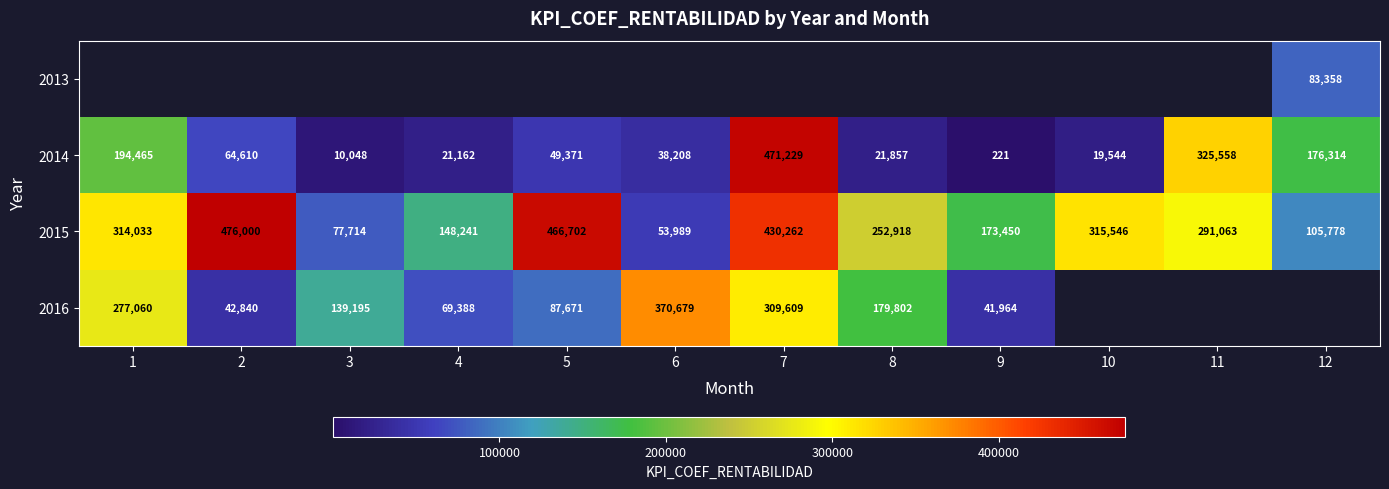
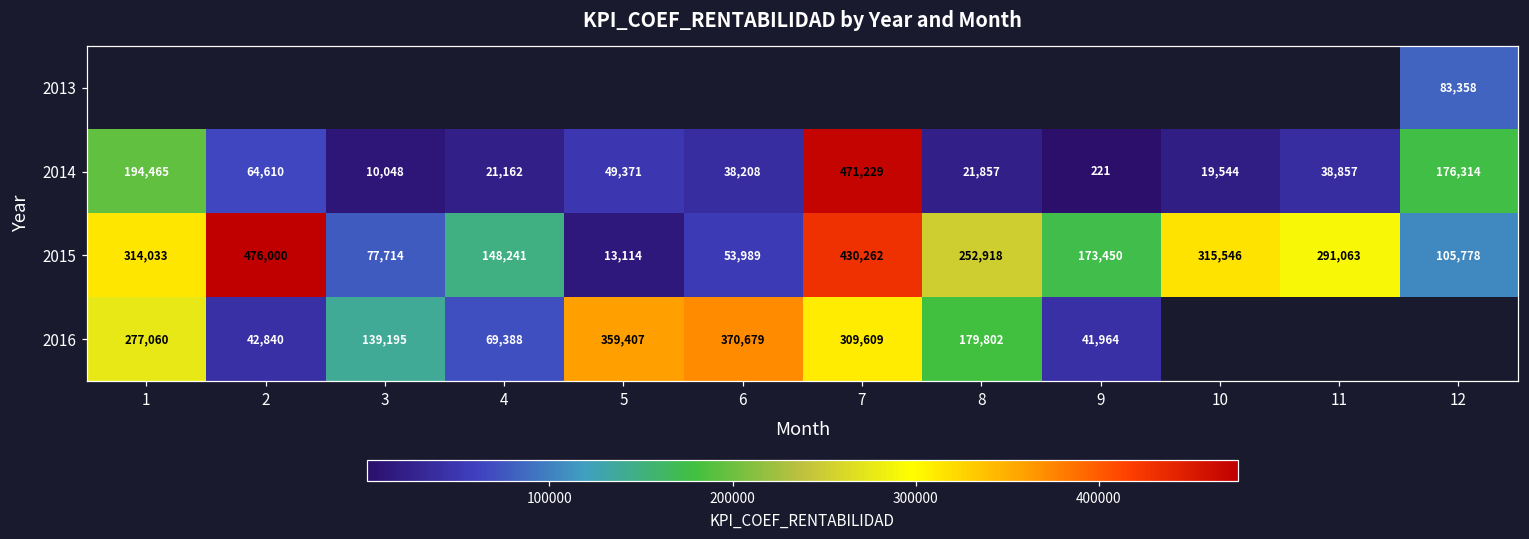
2014, 11: 325,558 -> 38,857
2015, 5: 466,702 -> 13,114
2016, 5: 87,671 -> 359,407
